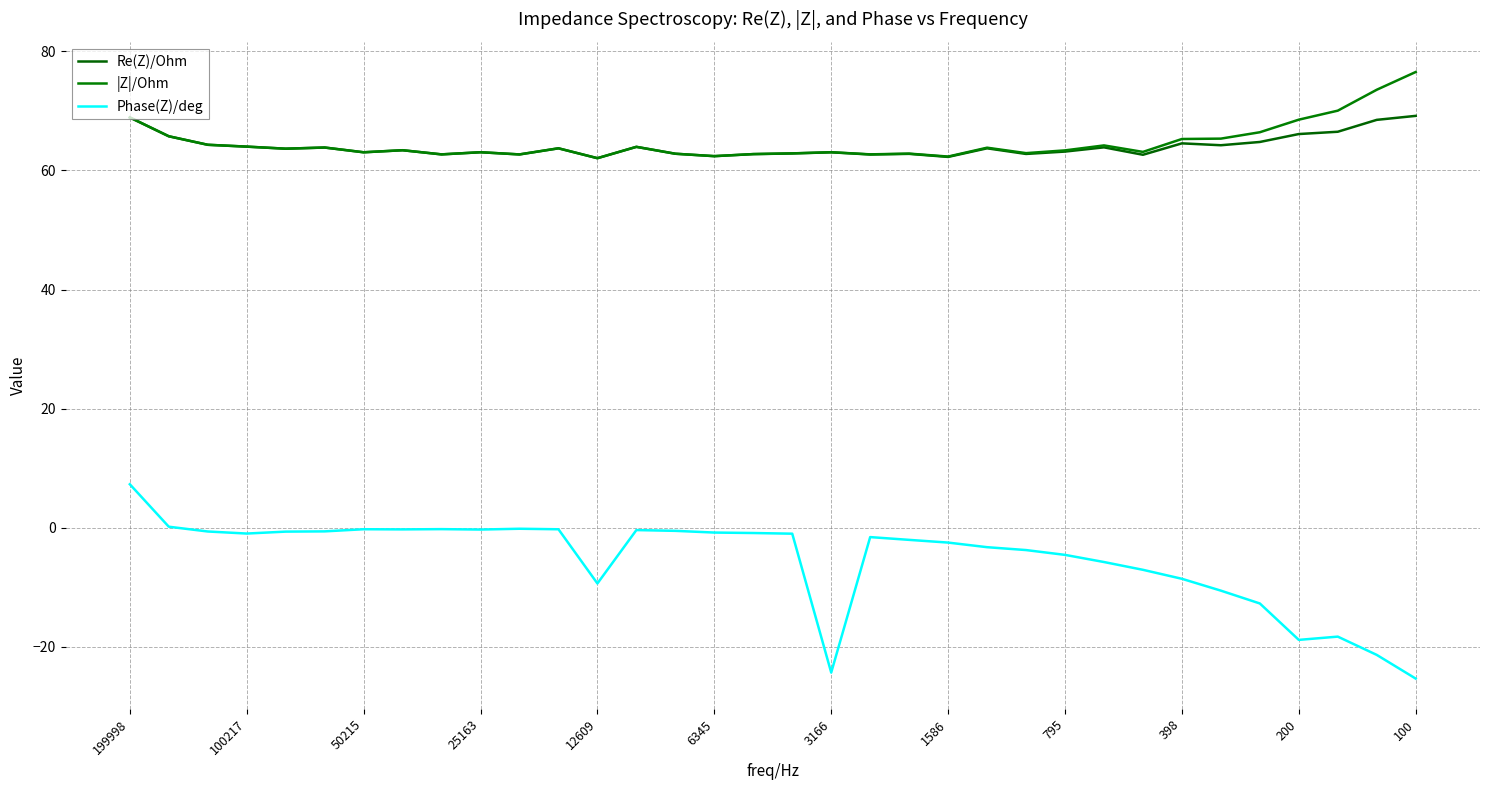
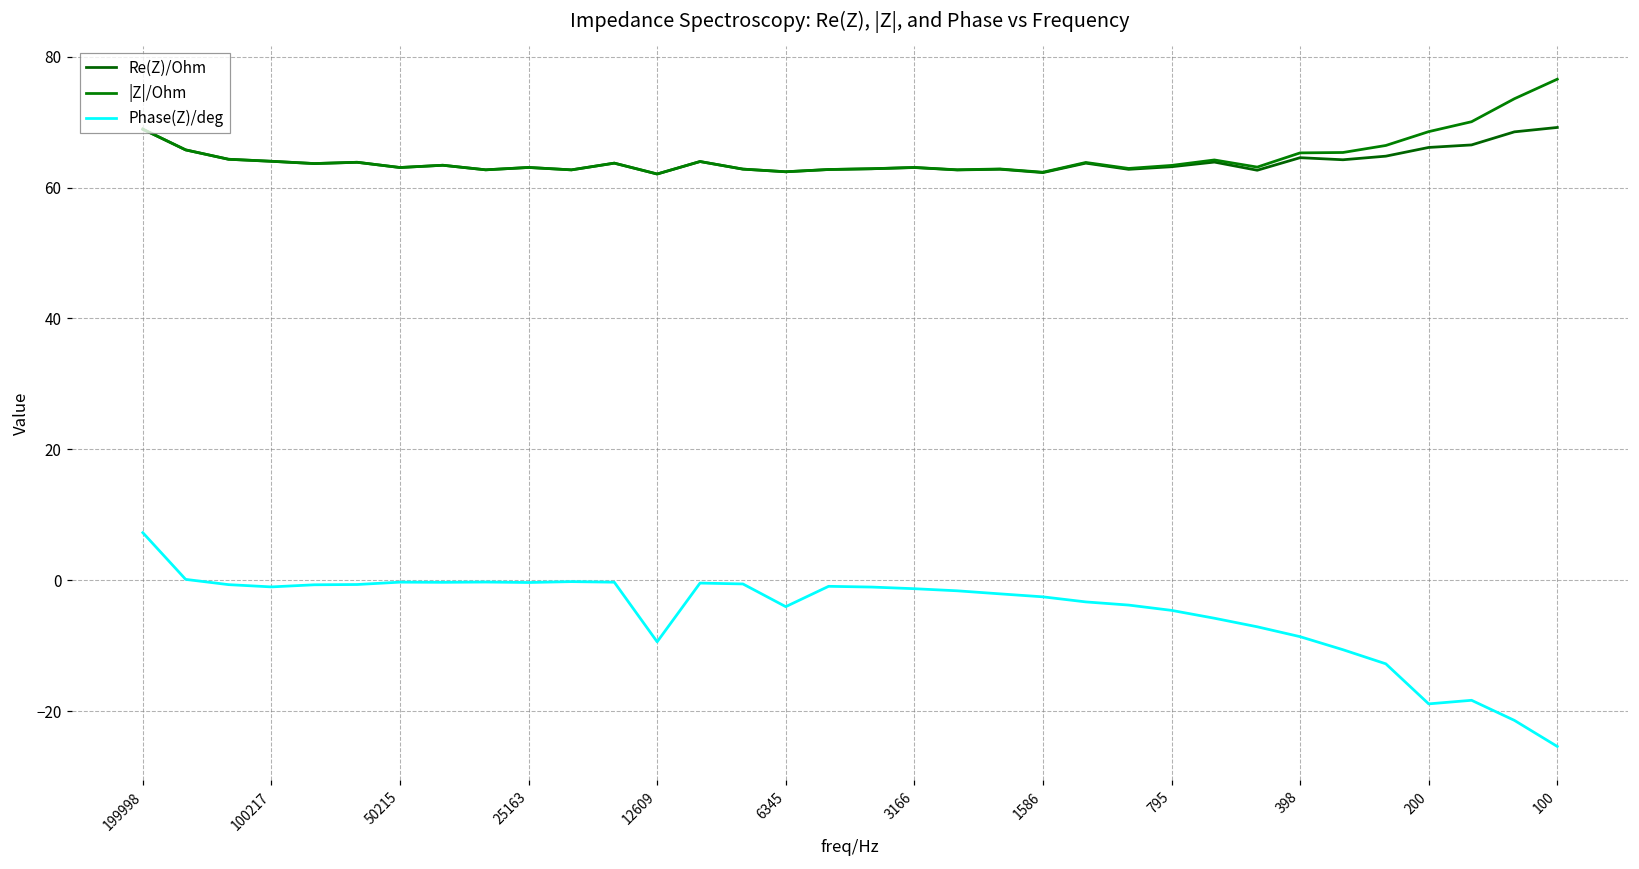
Phase(Z)/deg, 6345: -1 -> -4
Phase(Z)/deg, 3166: -24 -> -1
